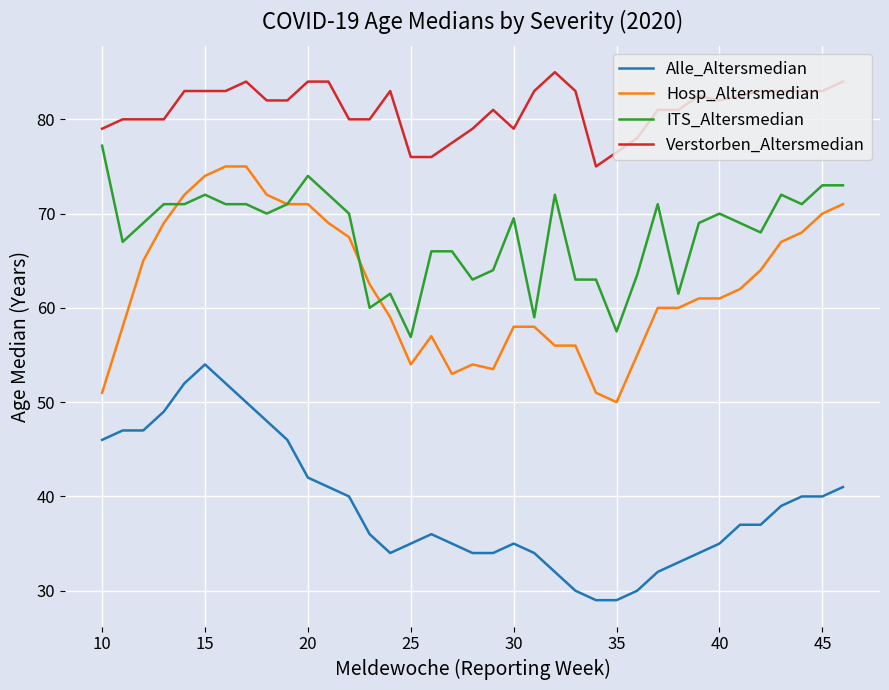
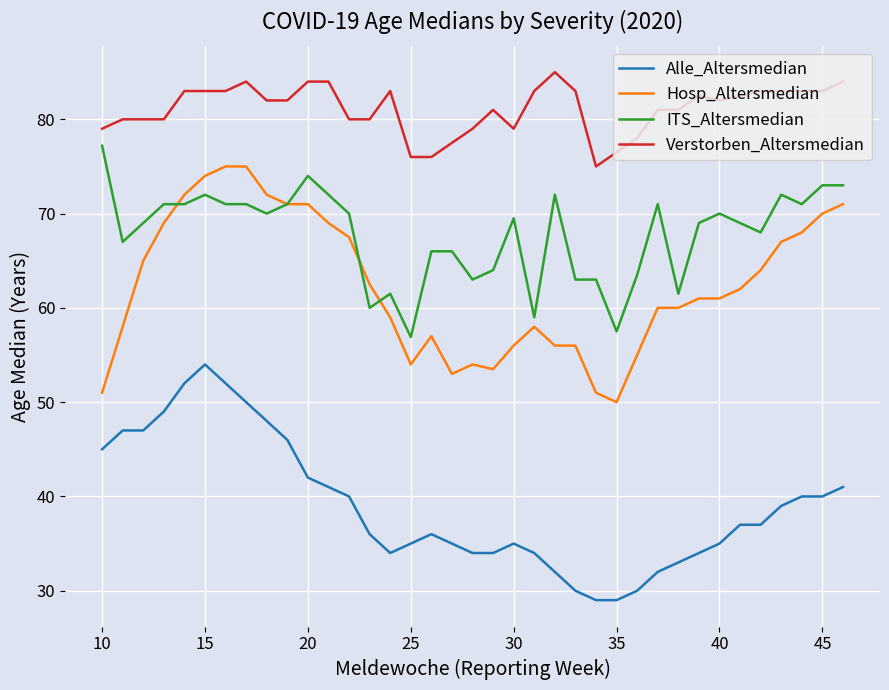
Alle_Altersmedian, 10: 46 -> 45
Hosp_Altersmedian, 30: 58 -> 56
